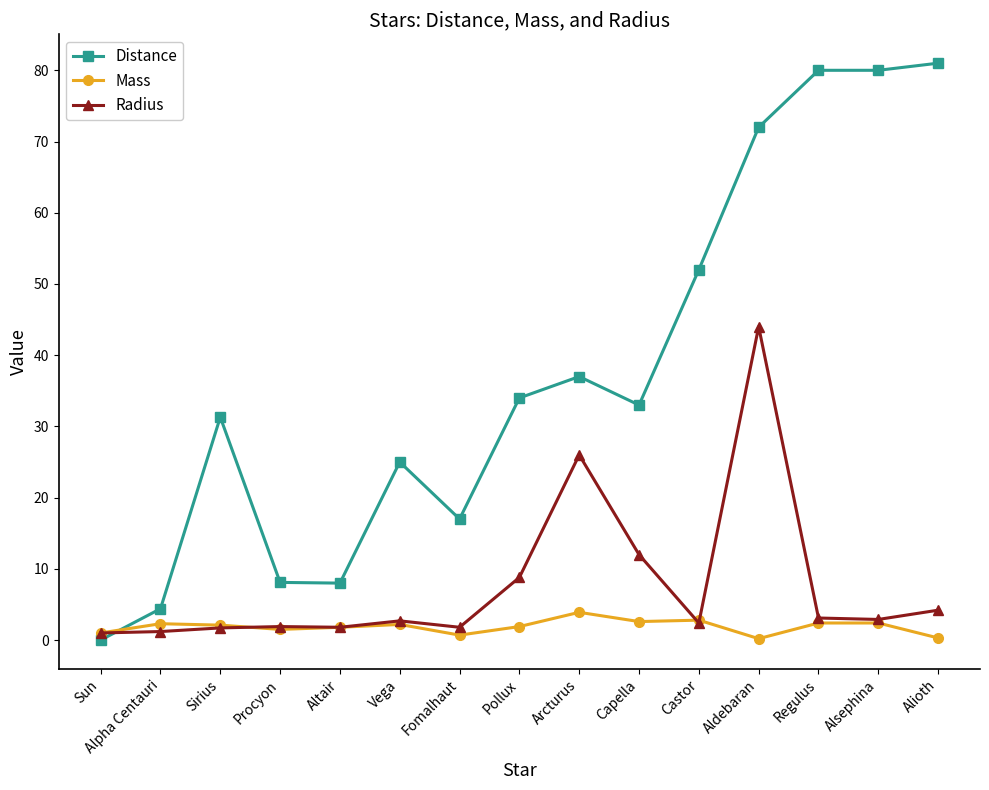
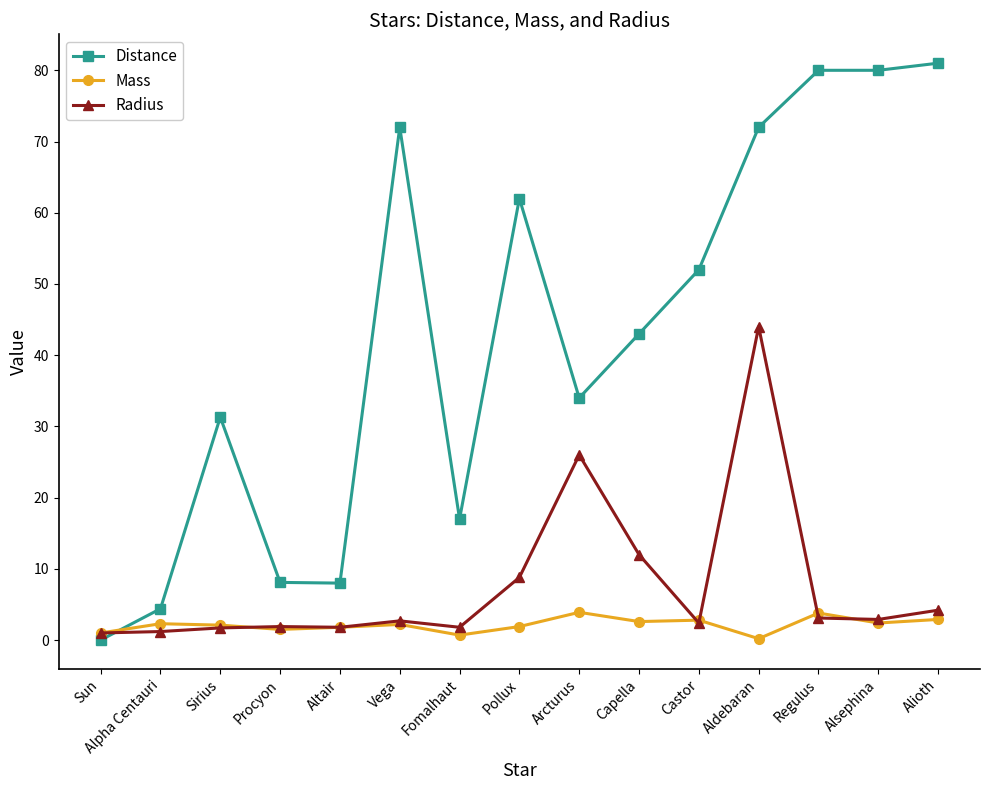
Distance, Vega: 25 -> 72
Distance, Pollux: 34 -> 62
Distance, Arcturus: 37 -> 34
Distance, Capella: 33 -> 43
Mass, Regulus: 2 -> 4
Mass, Alioth: 0 -> 3
